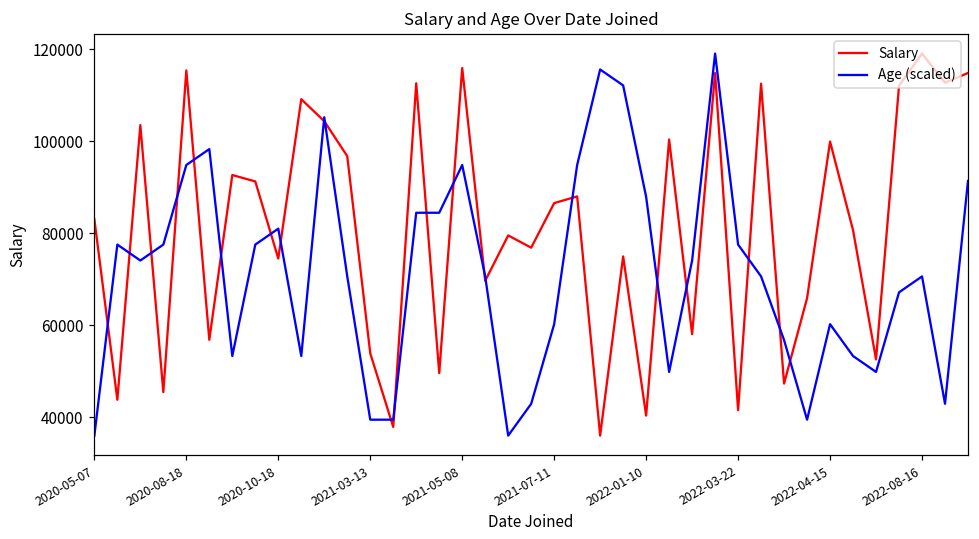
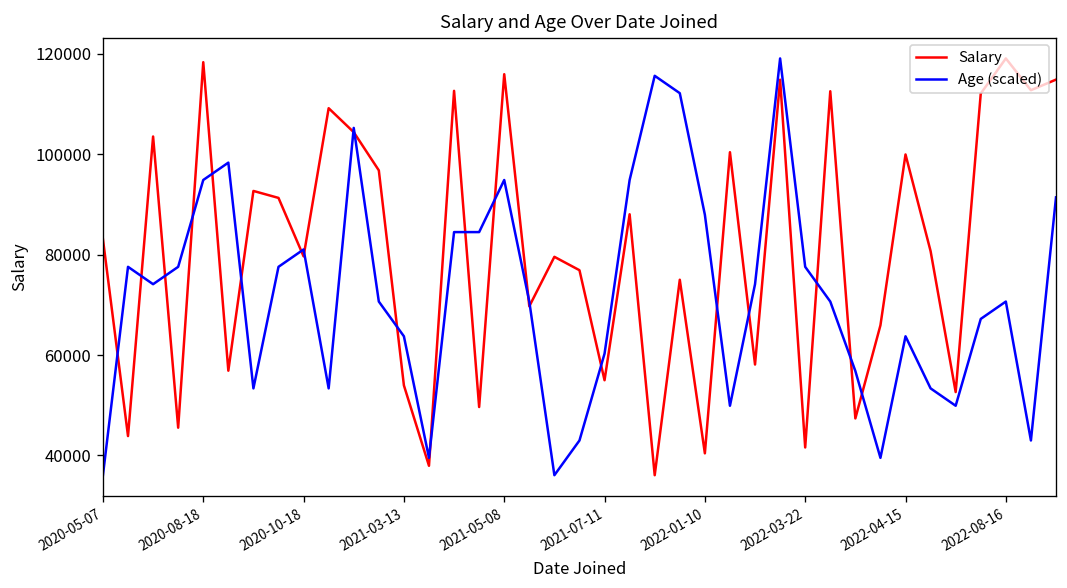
Salary, 2020-08-18: 115000 -> 118000
Salary, 2020-10-18: 75000 -> 80000
Age (scaled), 2021-03-13: 40000 -> 64000
Salary, 2021-07-11: 87000 -> 55000
Age (scaled), 2022-04-15: 60000 -> 64000
